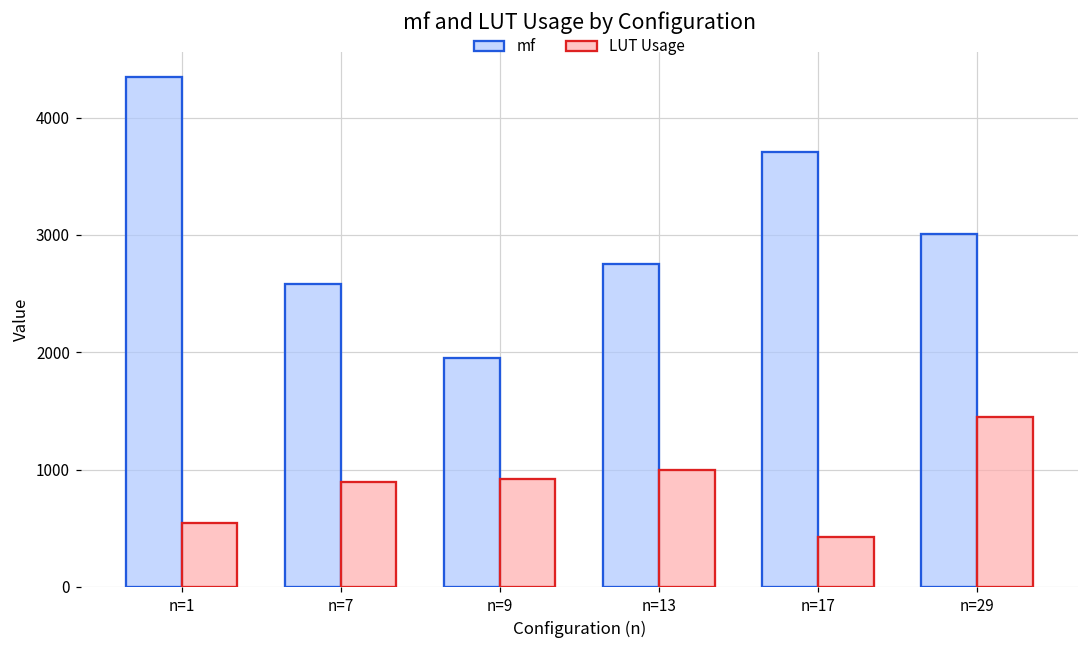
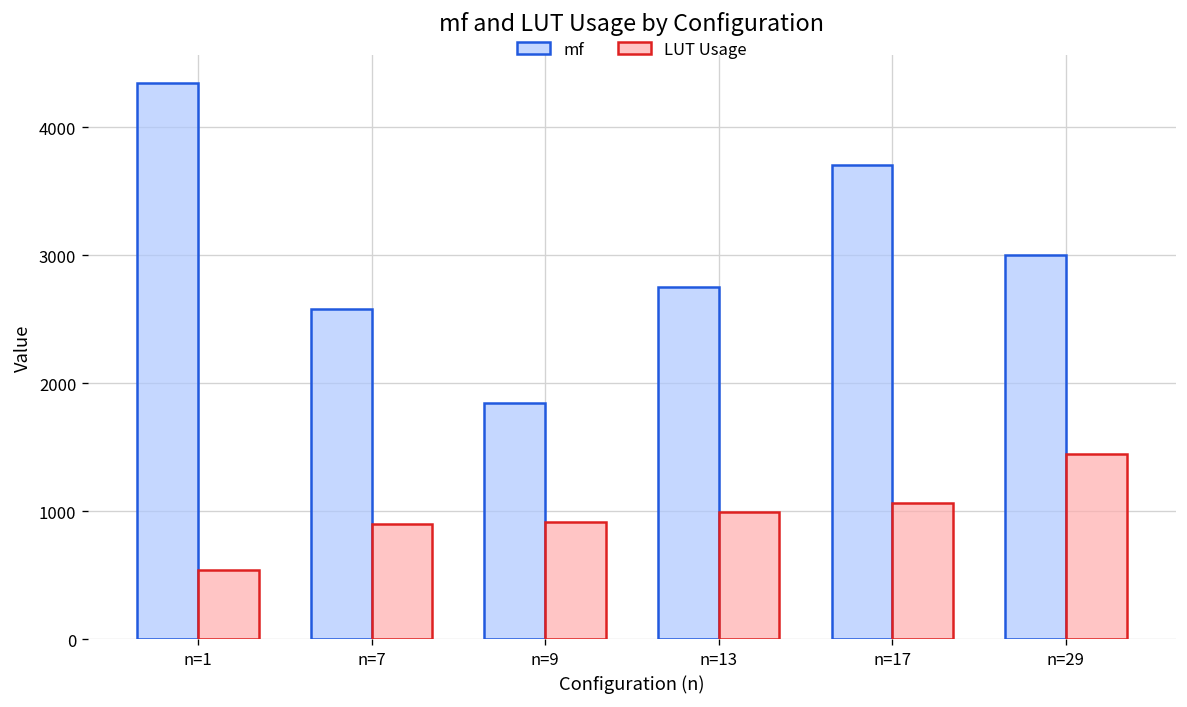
mf, n=9: 1950 -> 1850
LUT Usage, n=17: 420 -> 1070
